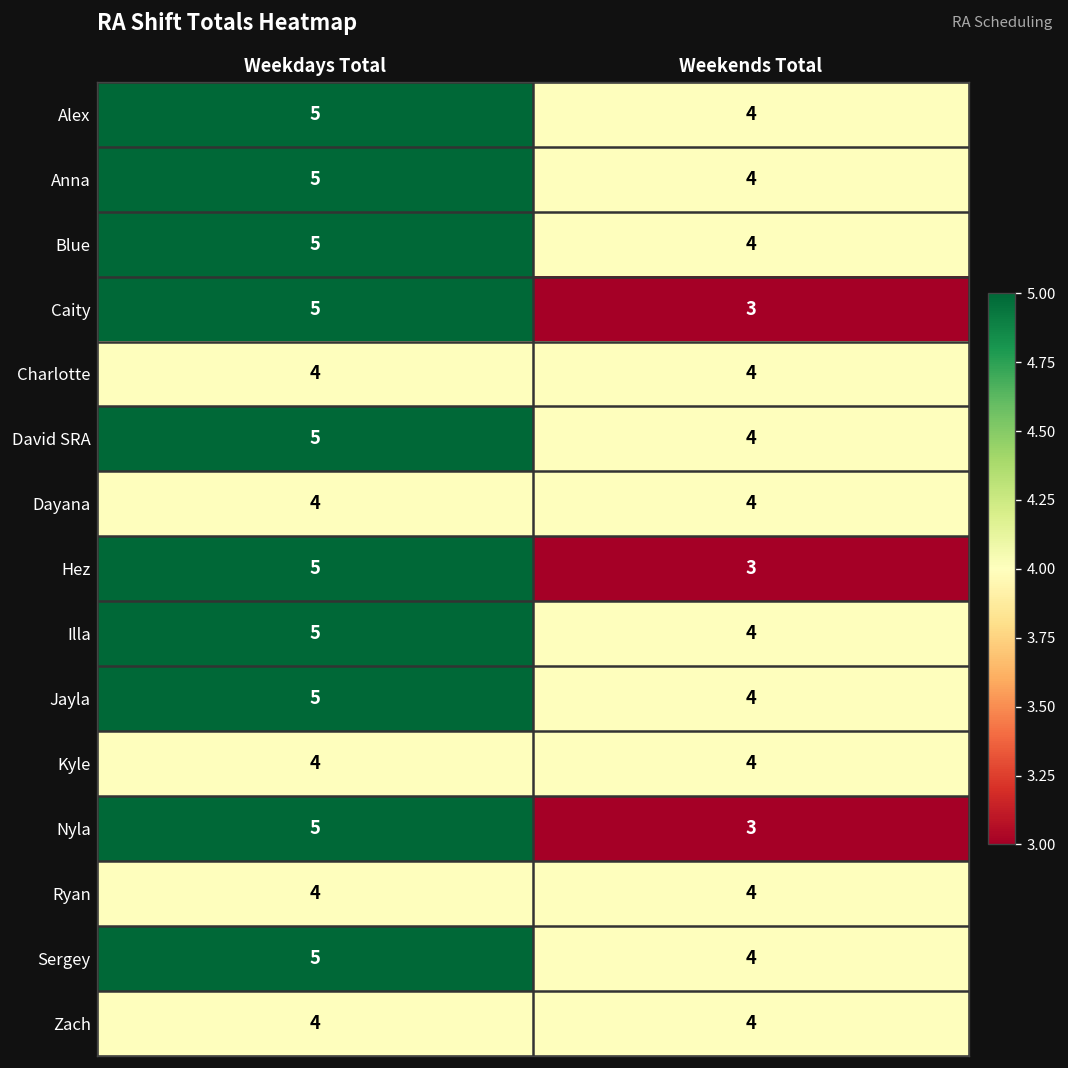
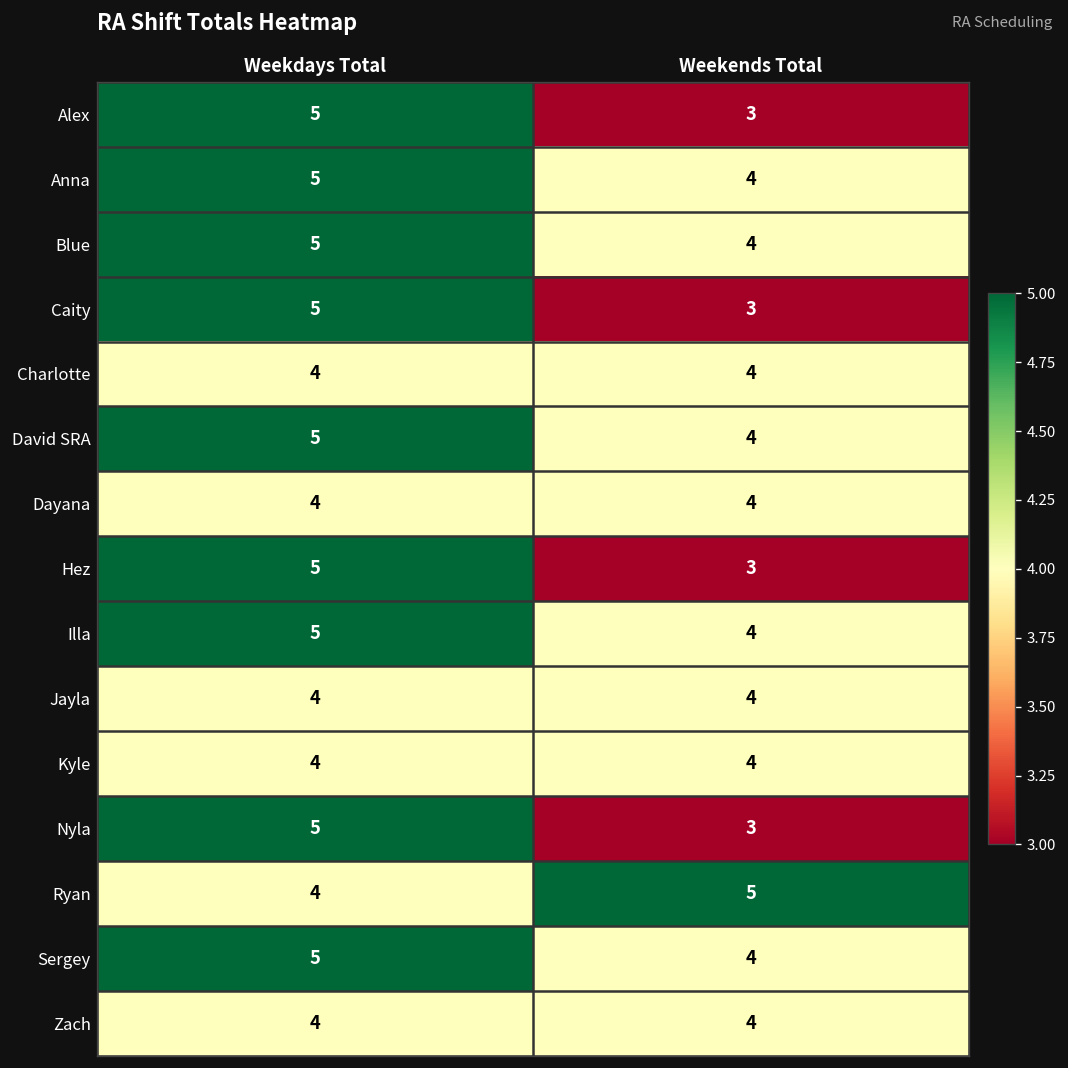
Alex, Weekends Total: 4 -> 3
Jayla, Weekdays Total: 5 -> 4
Ryan, Weekends Total: 4 -> 5
